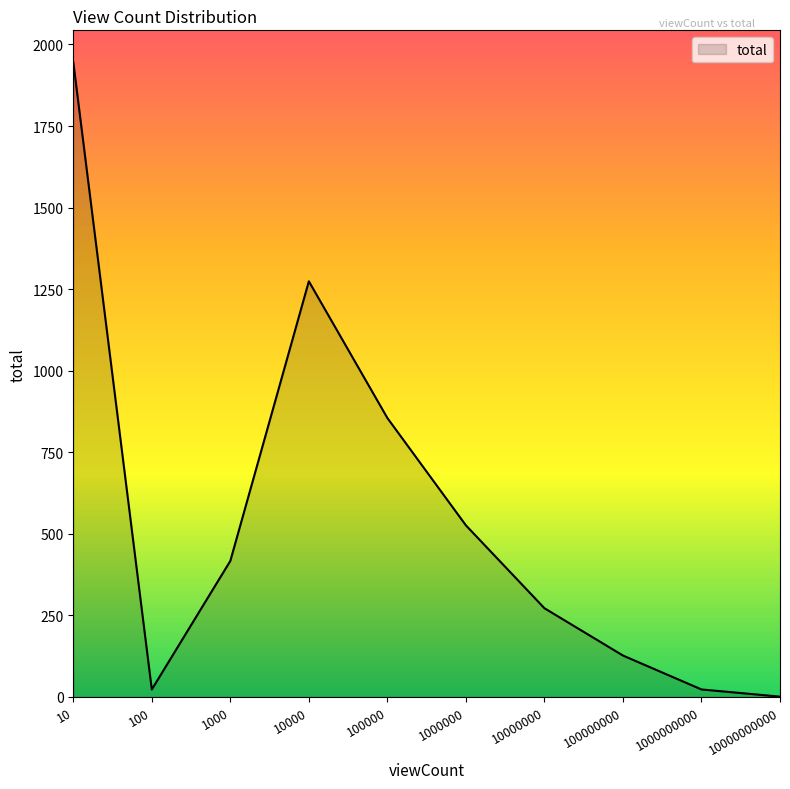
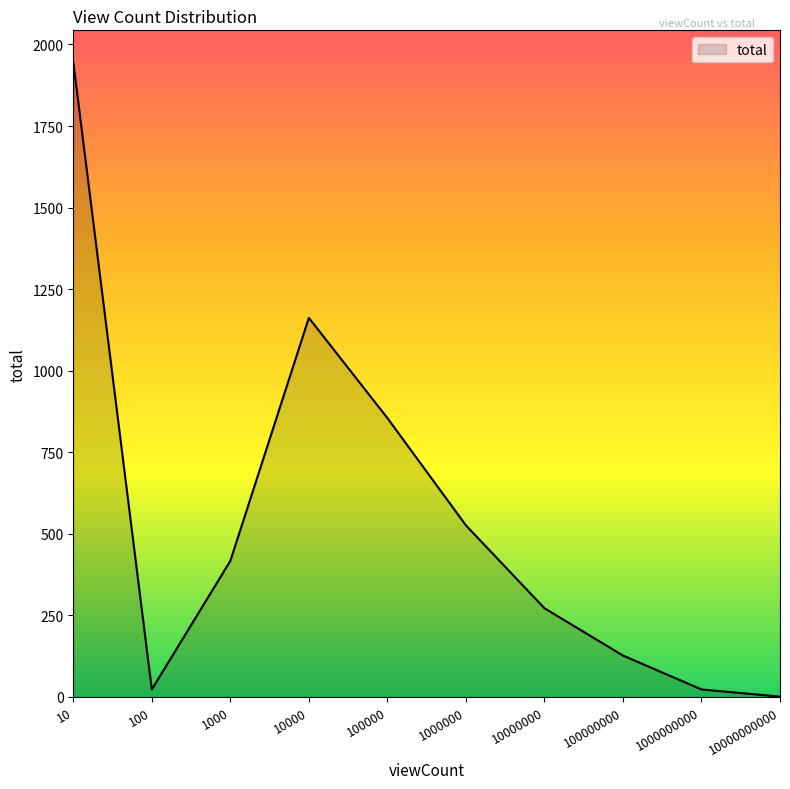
10000: 1270 -> 1160
